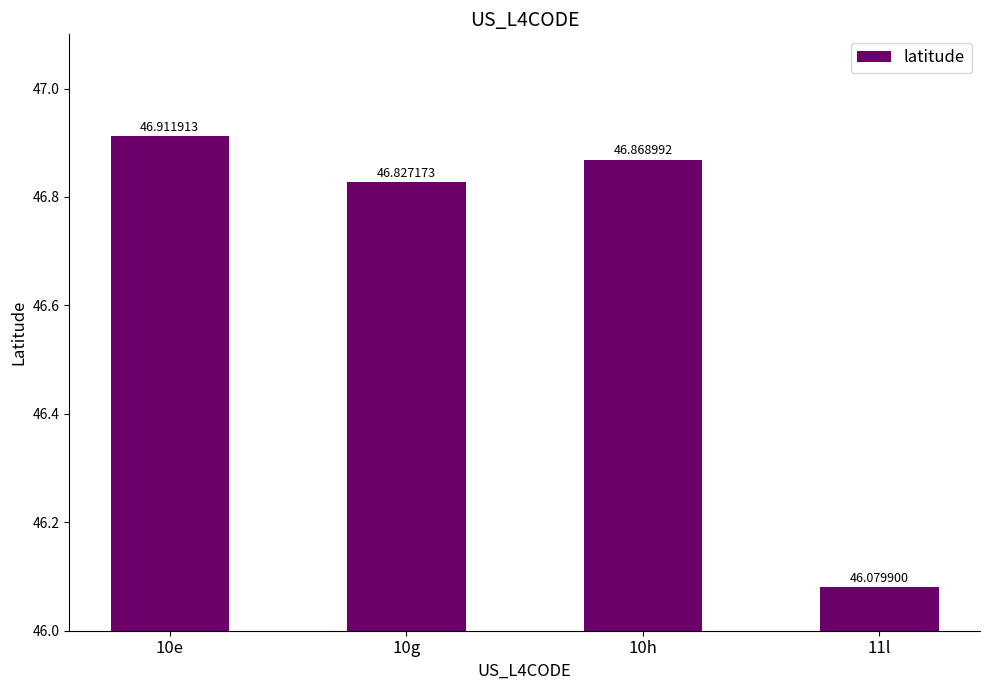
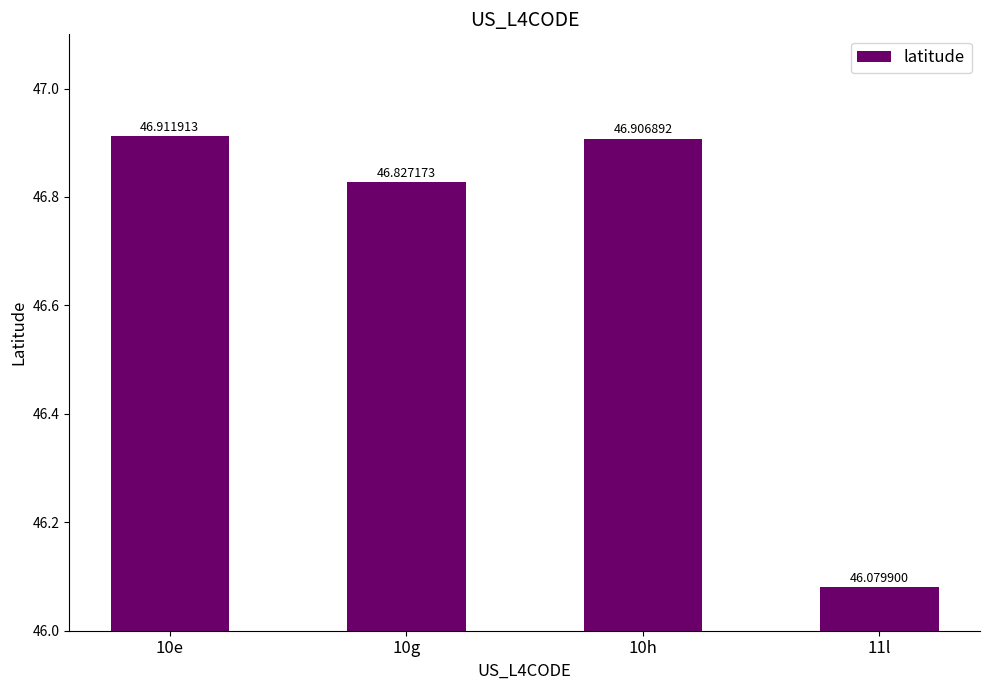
10h: 46.868992 -> 46.906892
